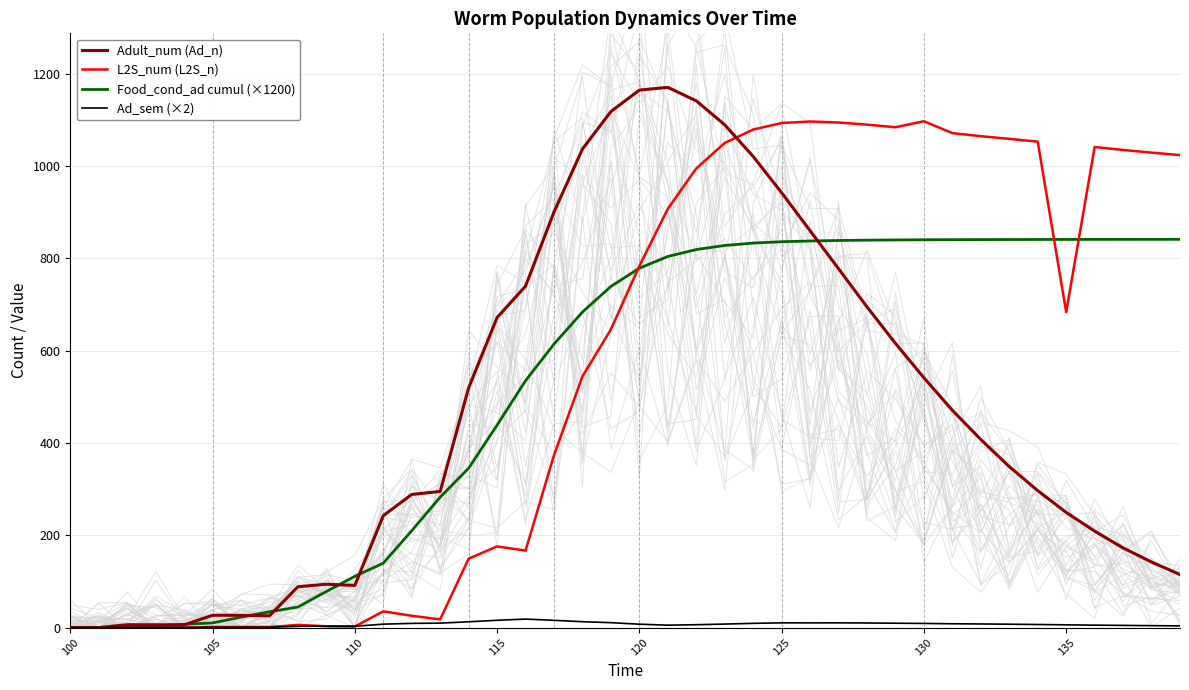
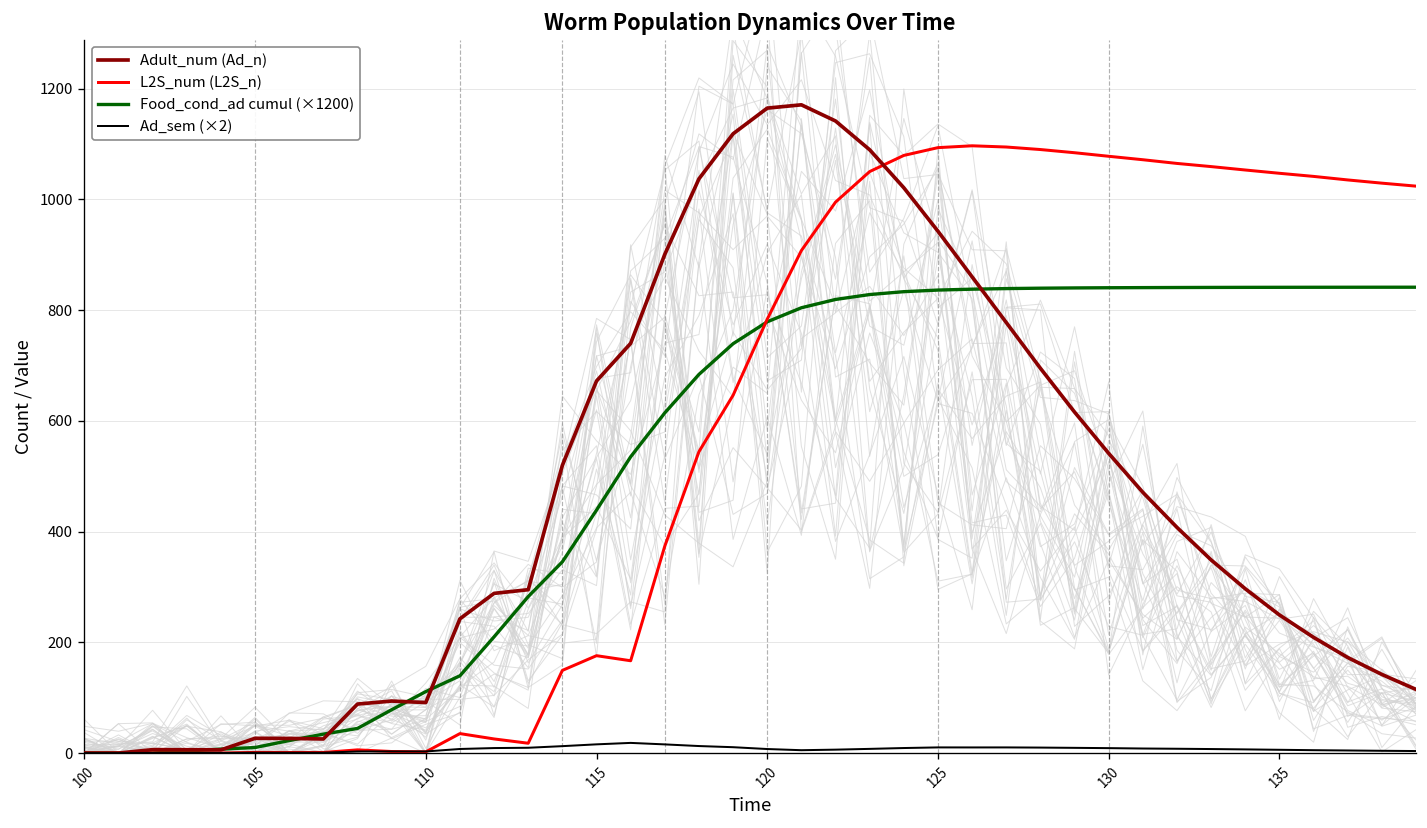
L2S_num (L2S_n), 130: 1100 -> 1080
L2S_num (L2S_n), 135: 680 -> 1050
